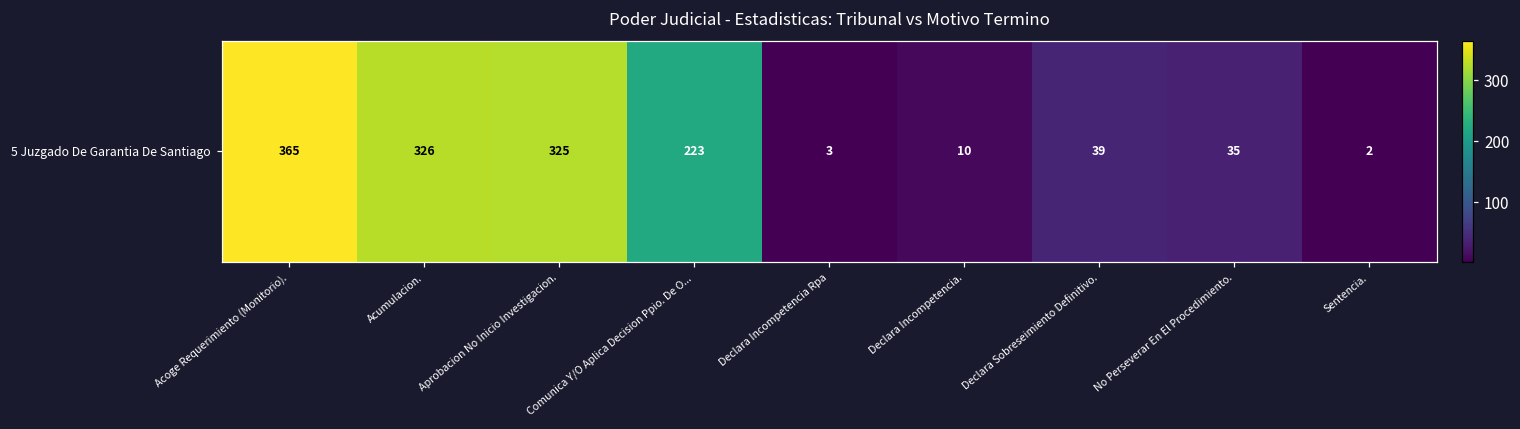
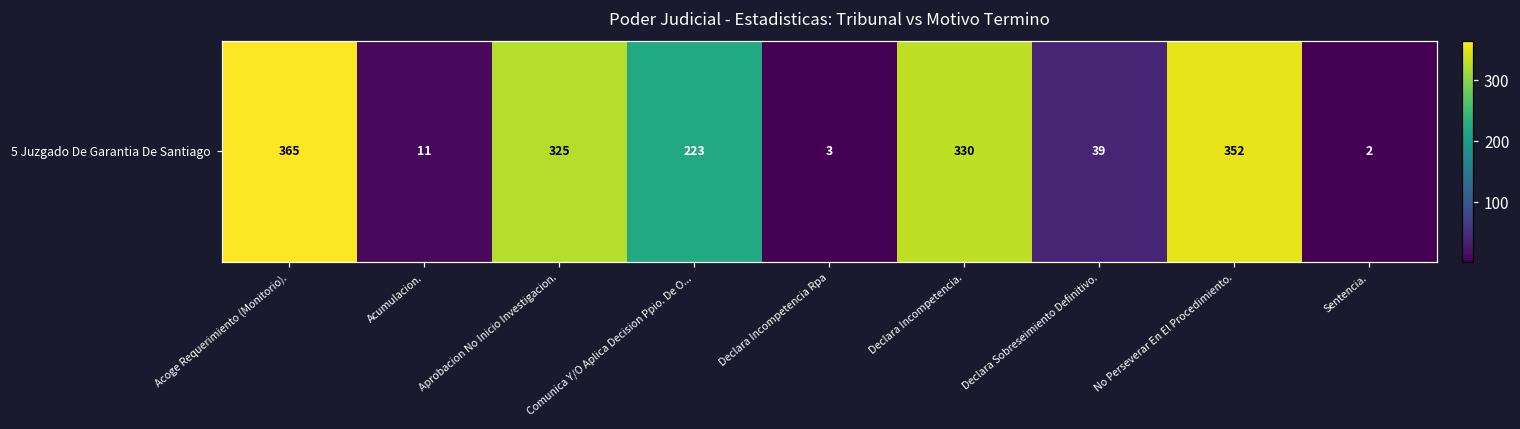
5 Juzgado De Garantia De Santiago, Acumulacion.: 326 -> 11
5 Juzgado De Garantia De Santiago, Declara Incompetencia.: 10 -> 330
5 Juzgado De Garantia De Santiago, No Perseverar En El Procedimiento.: 35 -> 352
